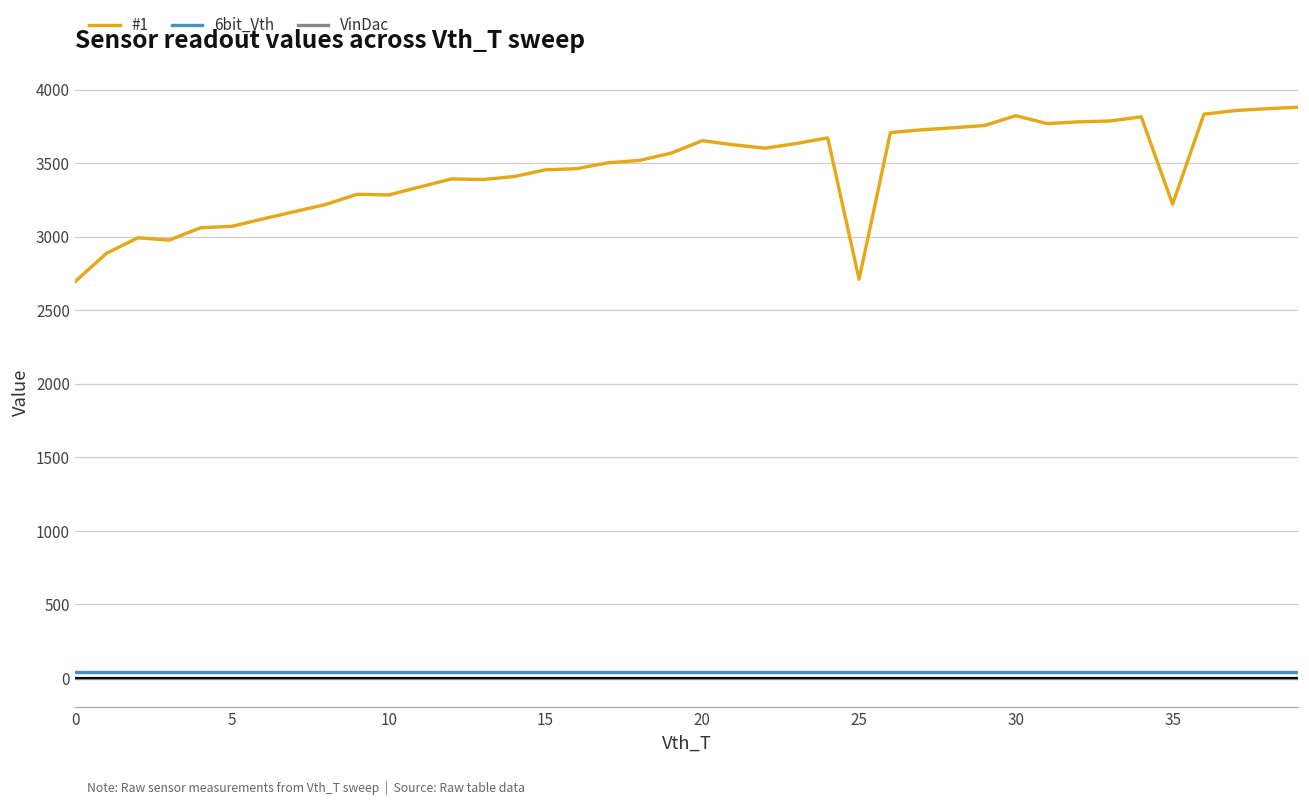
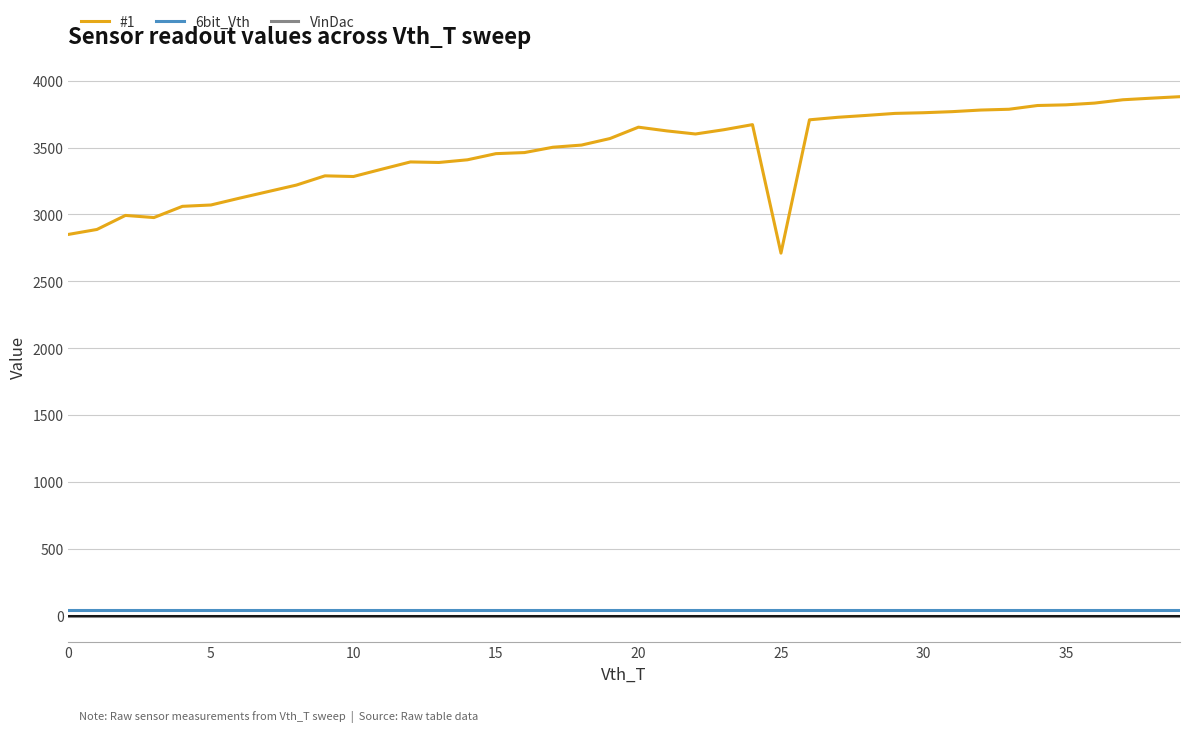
#1, 0: 2700 -> 2850
#1, 30: 3820 -> 3760
#1, 35: 3220 -> 3820
